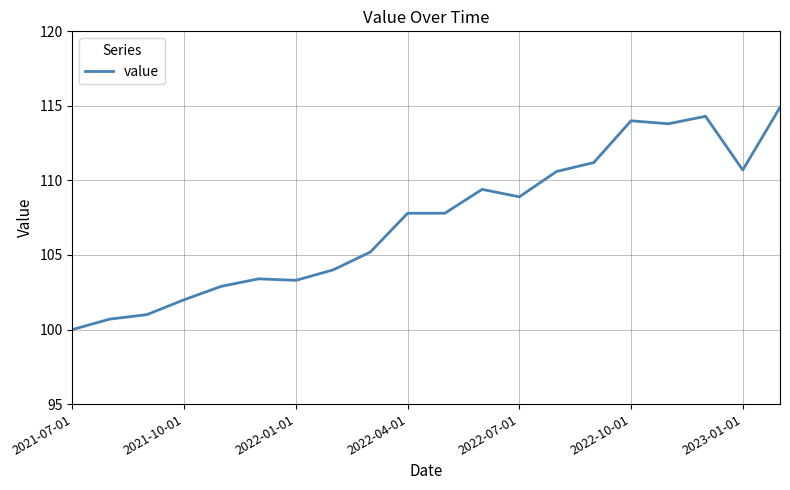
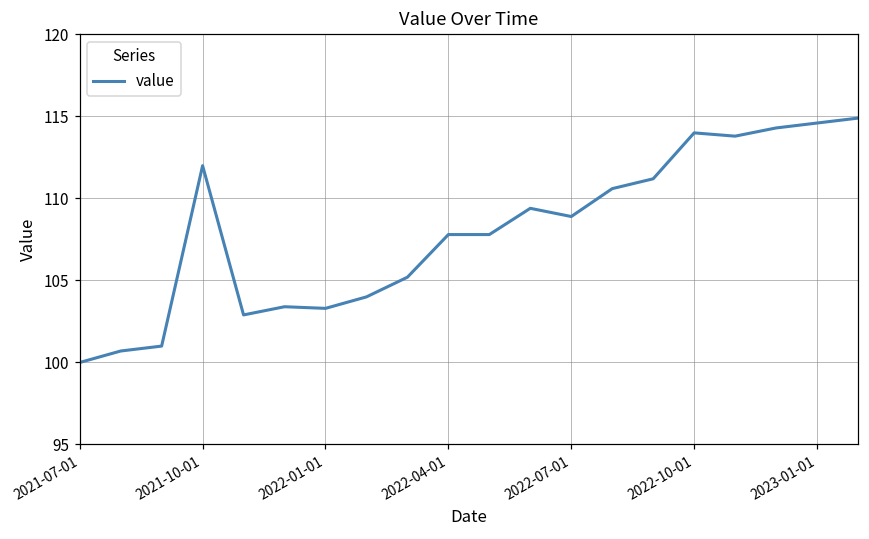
2021-10-01: 102 -> 112
2023-01-01: 110.7 -> 114.6
